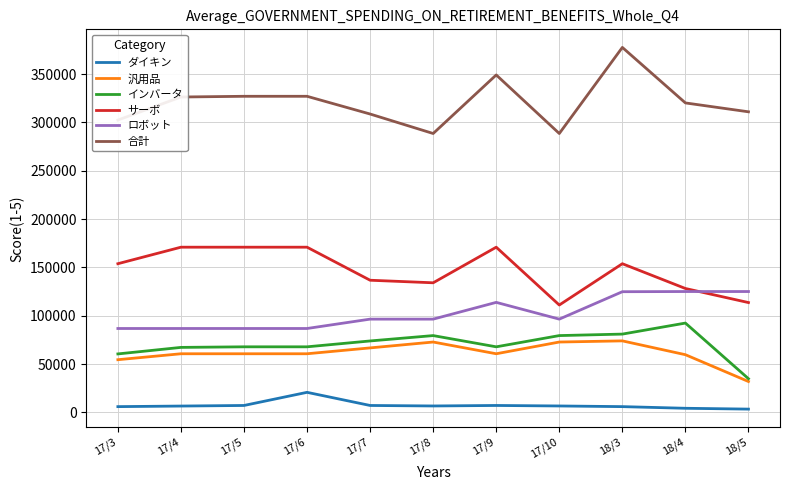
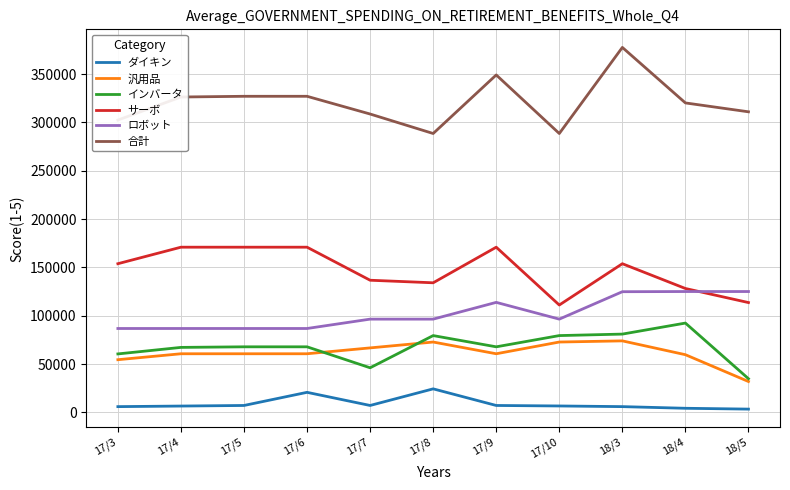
インバータ, 17/7: 70000 -> 50000
ダイキン, 17/8: 10000 -> 20000
